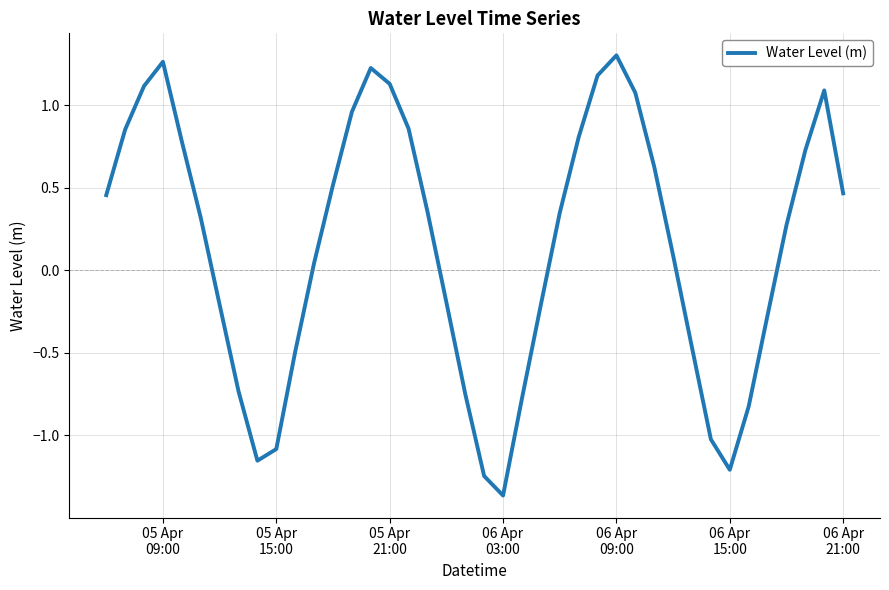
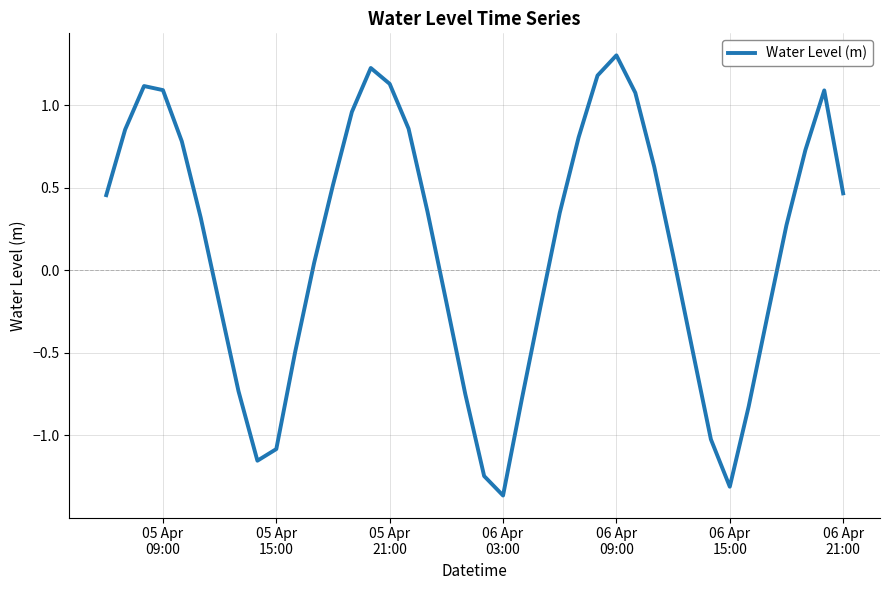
05 Apr 09:00: 1.26 -> 1.09
06 Apr 15:00: -1.21 -> -1.31
